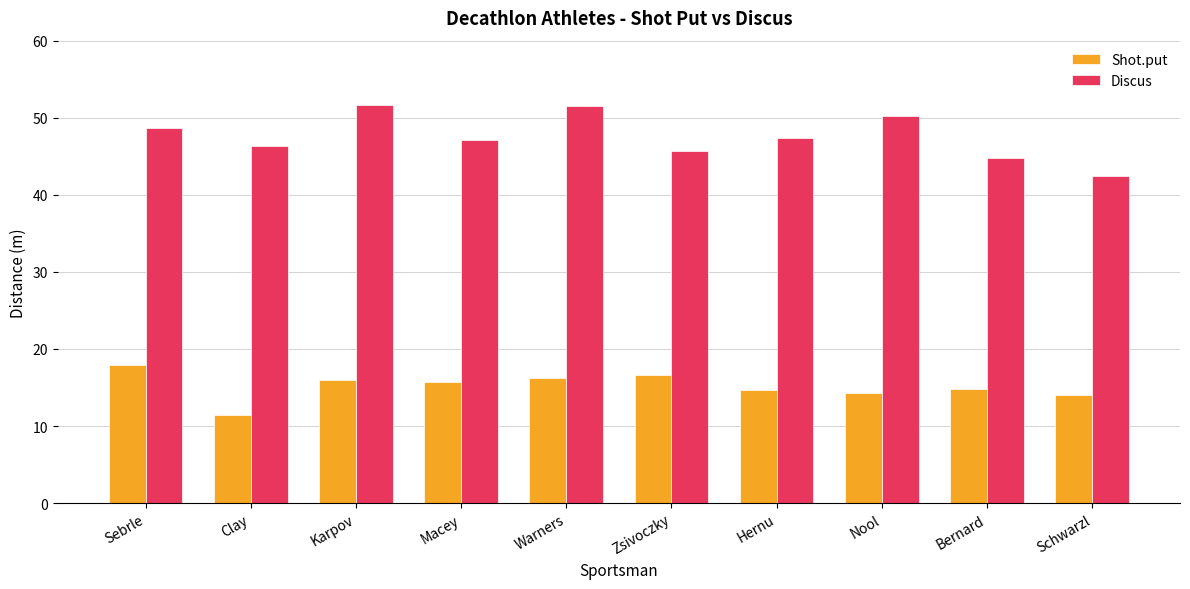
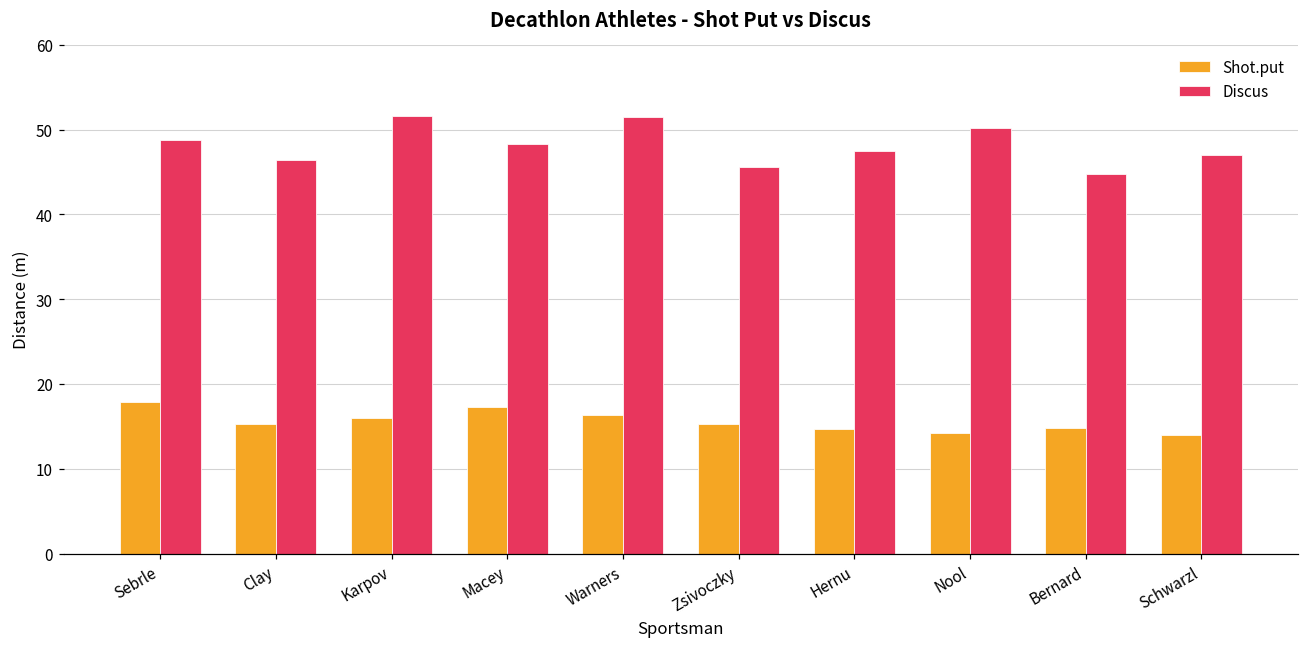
Shot.put, Clay: 11 -> 15
Shot.put, Macey: 16 -> 17
Discus, Macey: 47 -> 48
Shot.put, Zsivoczky: 17 -> 15
Discus, Schwarzl: 42 -> 47
